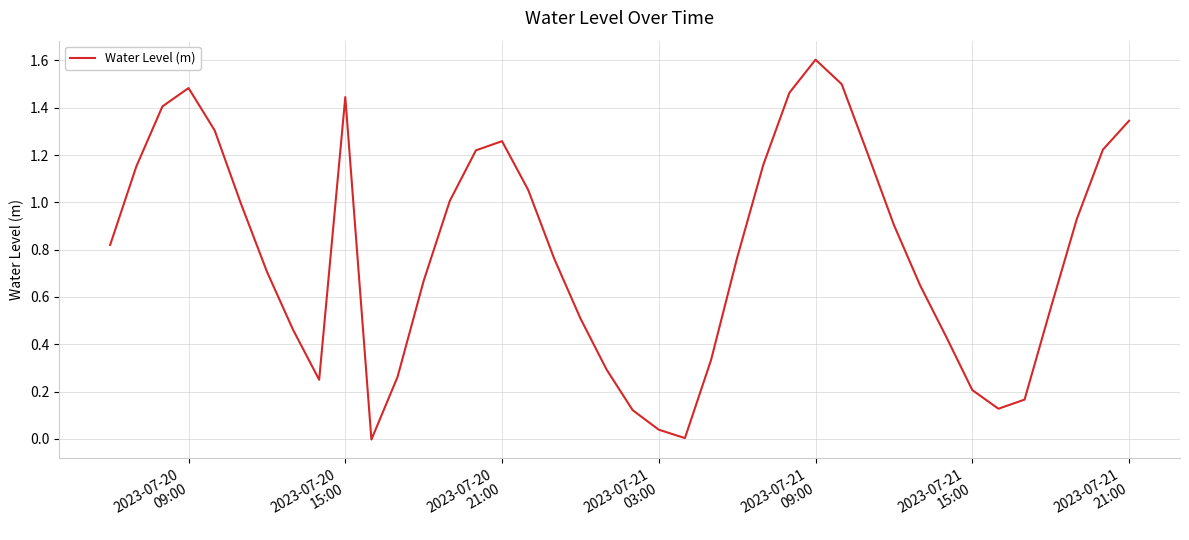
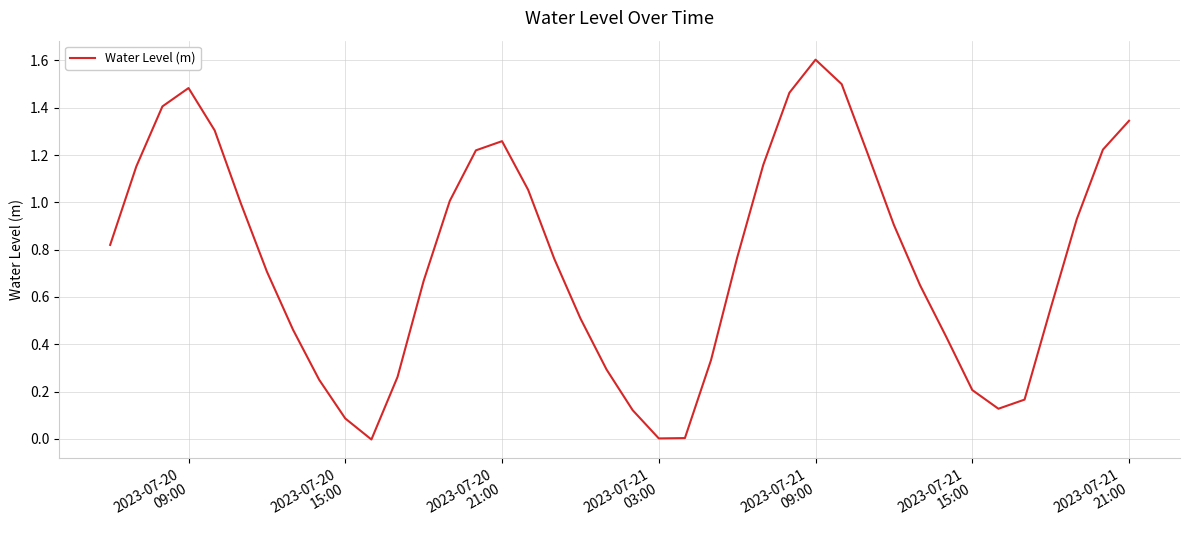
2023-07-20 15:00: 1.45 -> 0.09
2023-07-21 03:00: 0.04 -> 0.00
